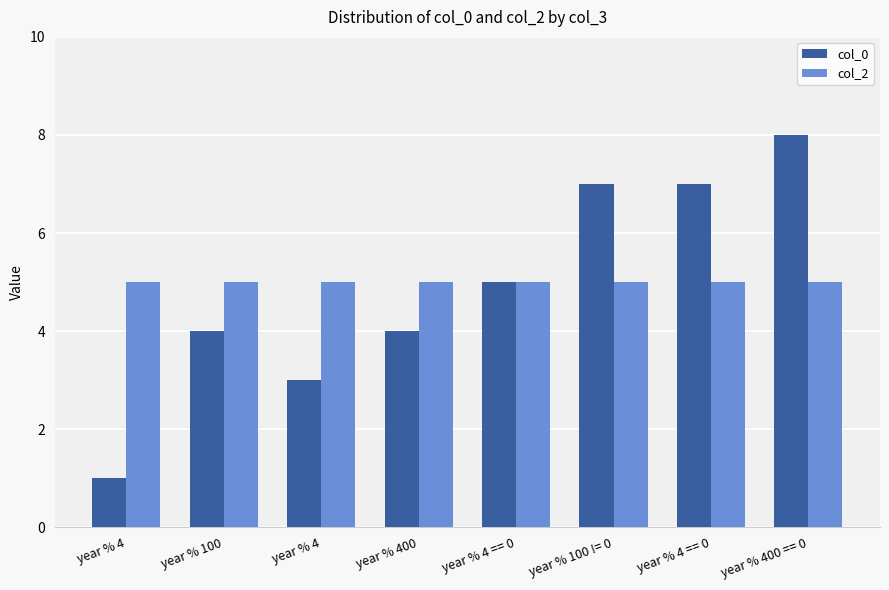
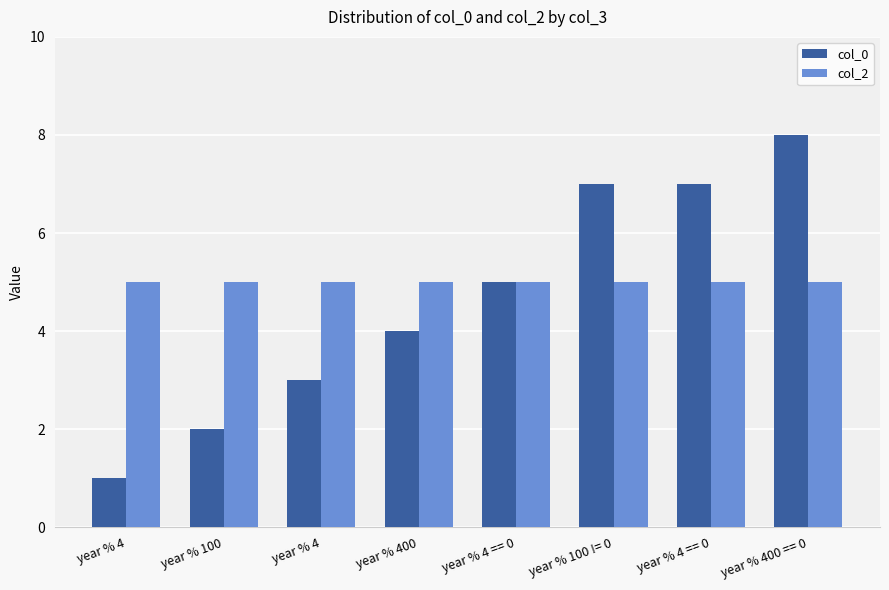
col_0, year % 100: 4 -> 2
